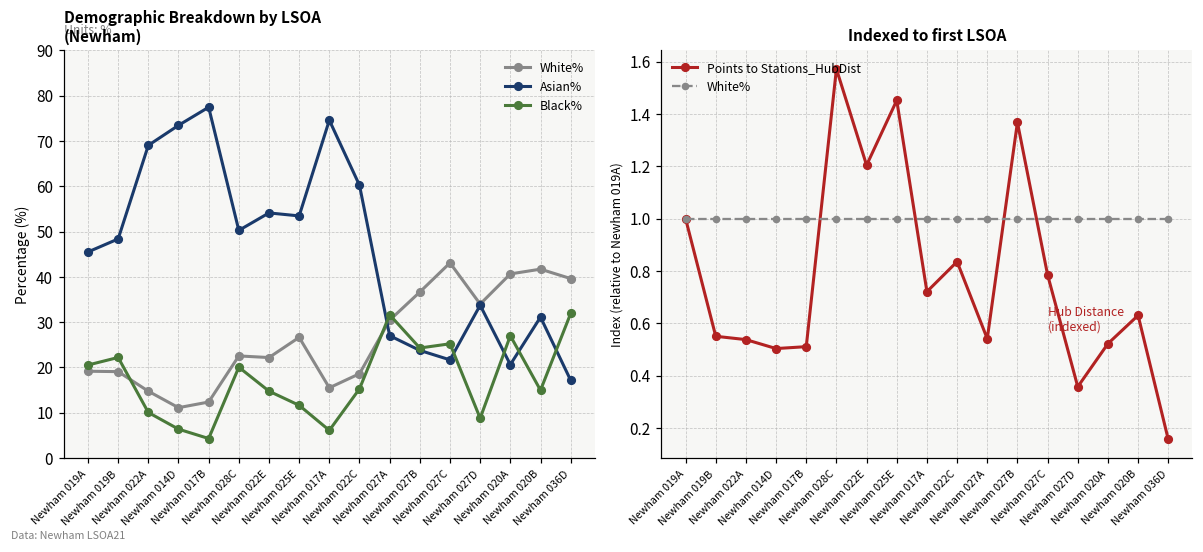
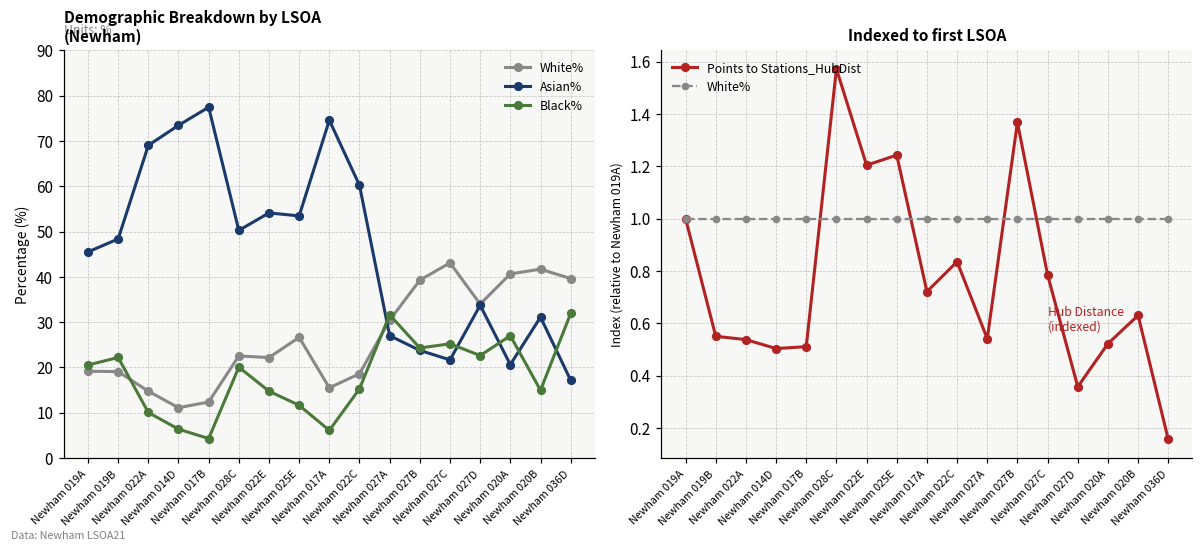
Demographic Breakdown by LSOA (Newham), White%, Newham 027B: 37 -> 39
Demographic Breakdown by LSOA (Newham), Black%, Newham 027D: 9 -> 23
Indexed to first LSOA, Points to Stations_HubDist, Newham 025E: 1.45 -> 1.24
